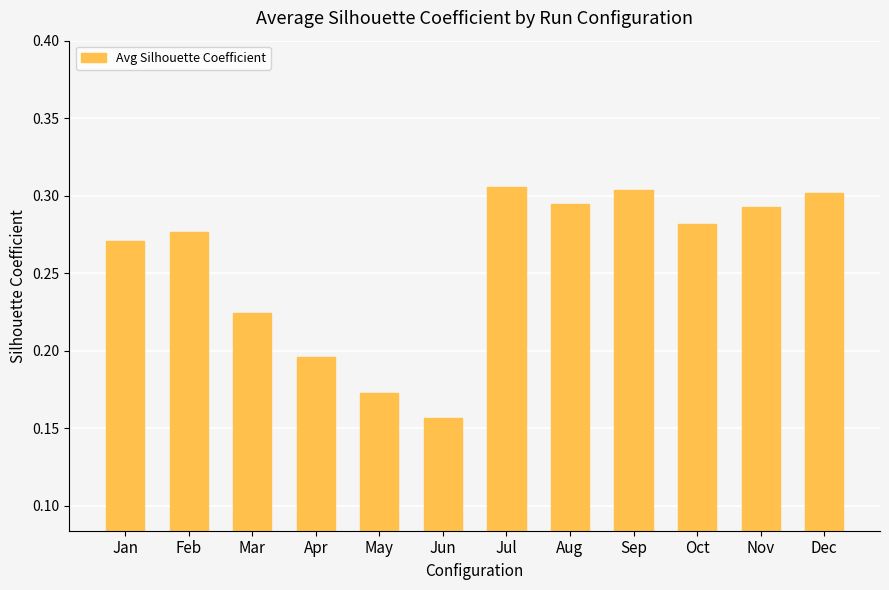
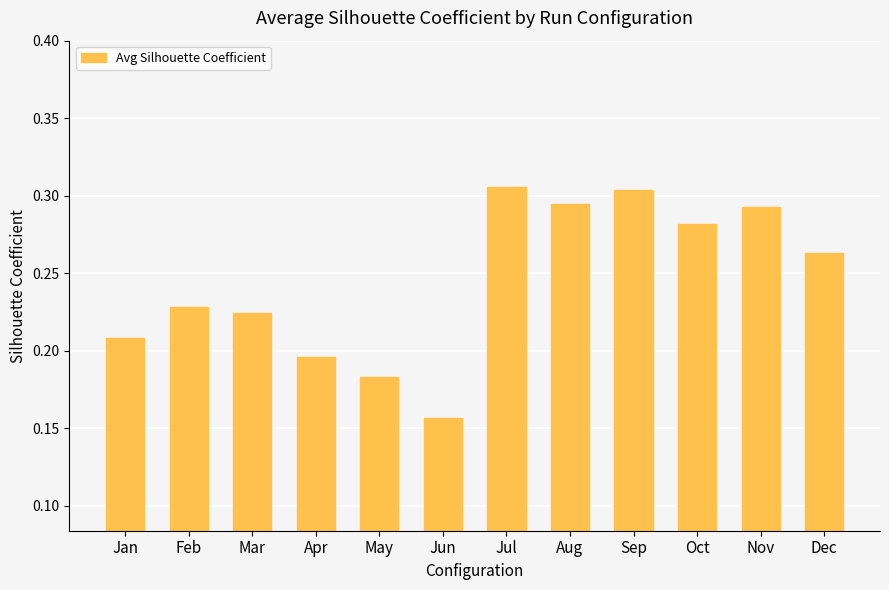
Jan: 0.271 -> 0.208
Feb: 0.276 -> 0.228
May: 0.173 -> 0.183
Dec: 0.301 -> 0.263
